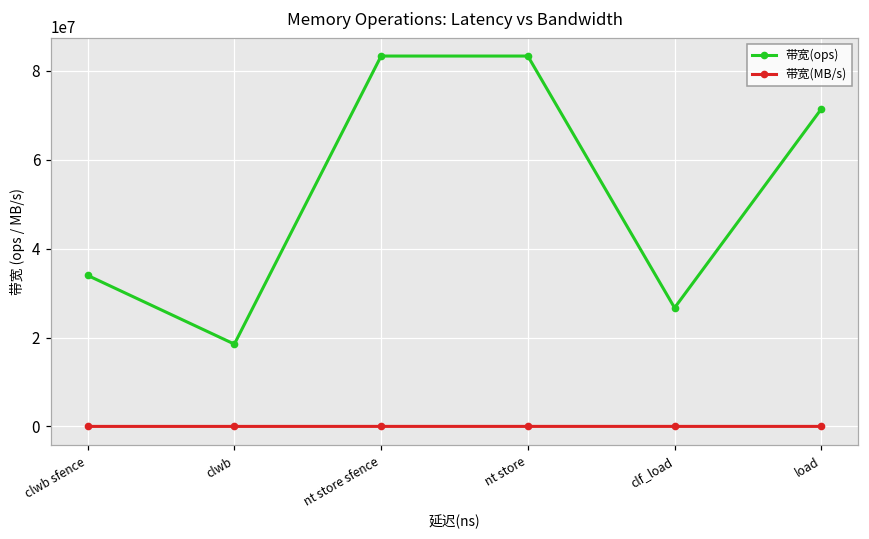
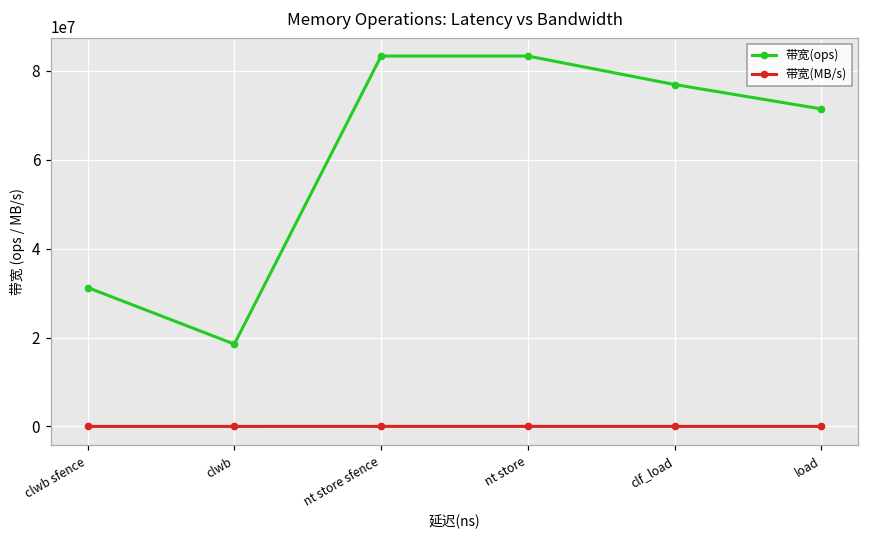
带宽(ops), clwb sfence: 34000000 -> 31000000
带宽(ops), clf_load: 27000000 -> 77000000
